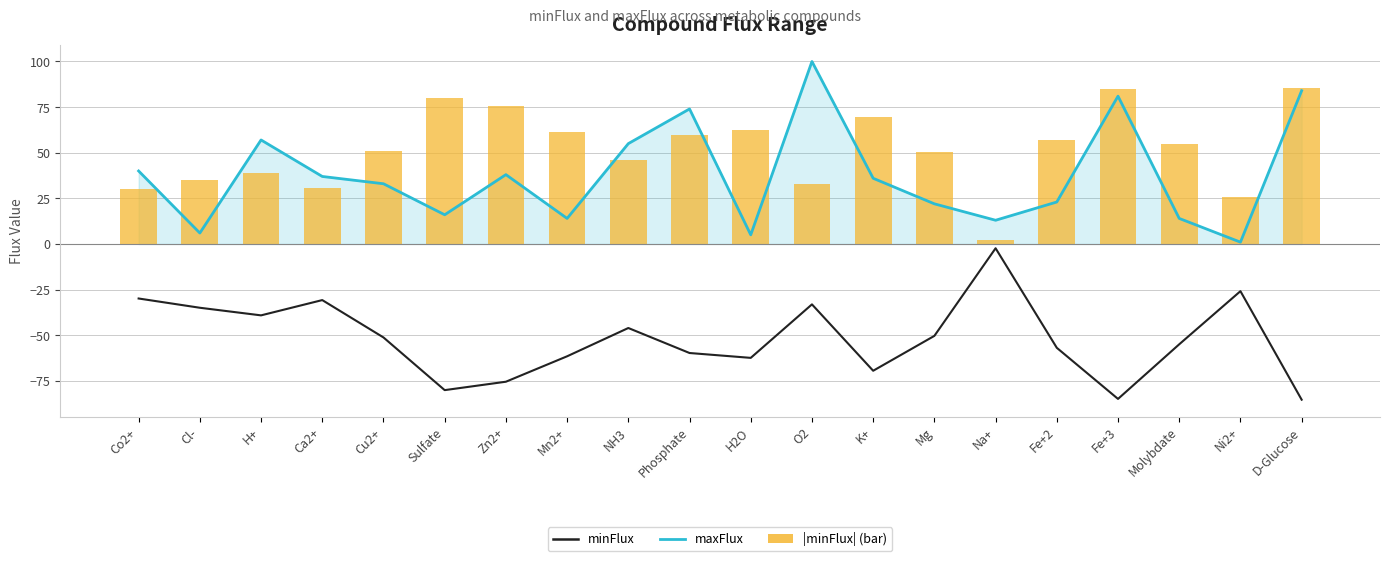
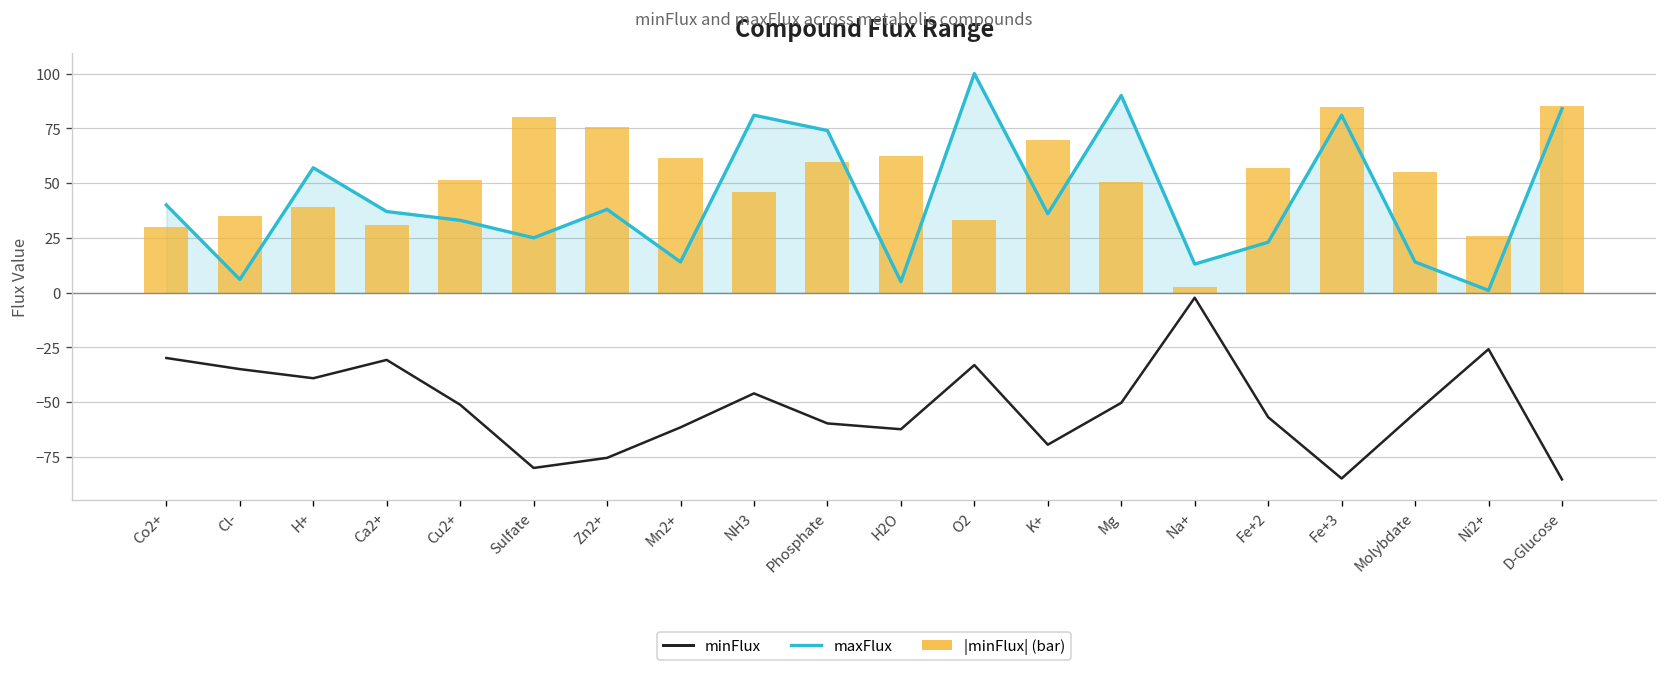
maxFlux, Sulfate: 16 -> 25
maxFlux, NH3: 55 -> 81
maxFlux, Mg: 22 -> 90
